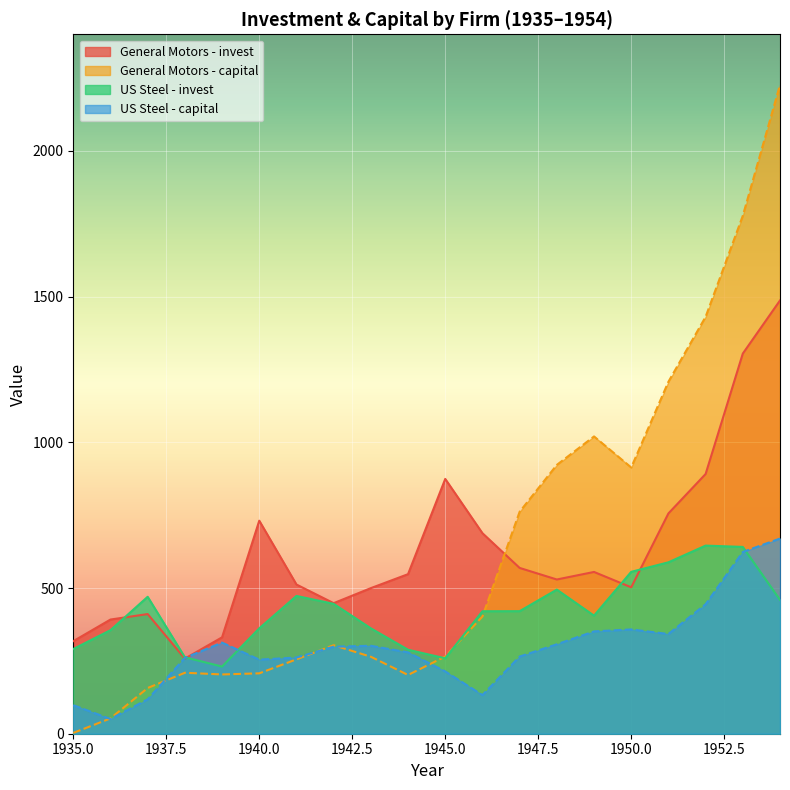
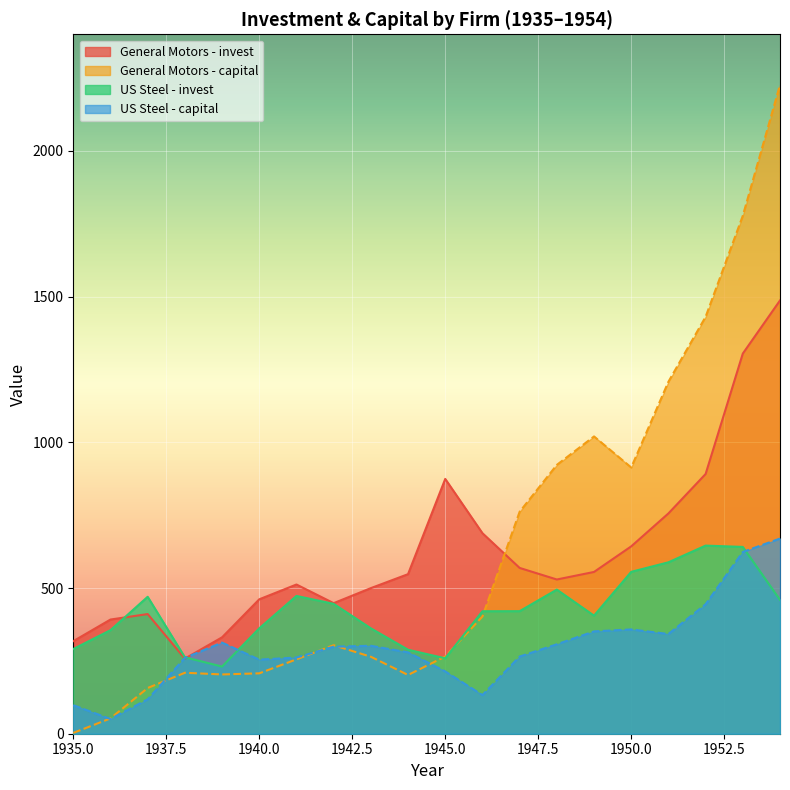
General Motors - invest, 1940.0: 730 -> 460
General Motors - invest, 1950.0: 500 -> 640
